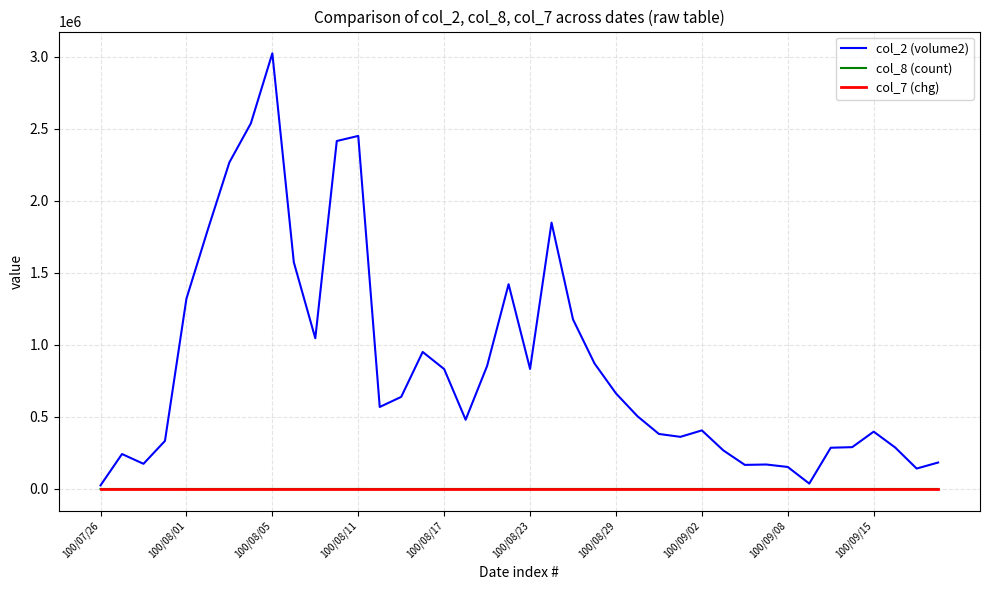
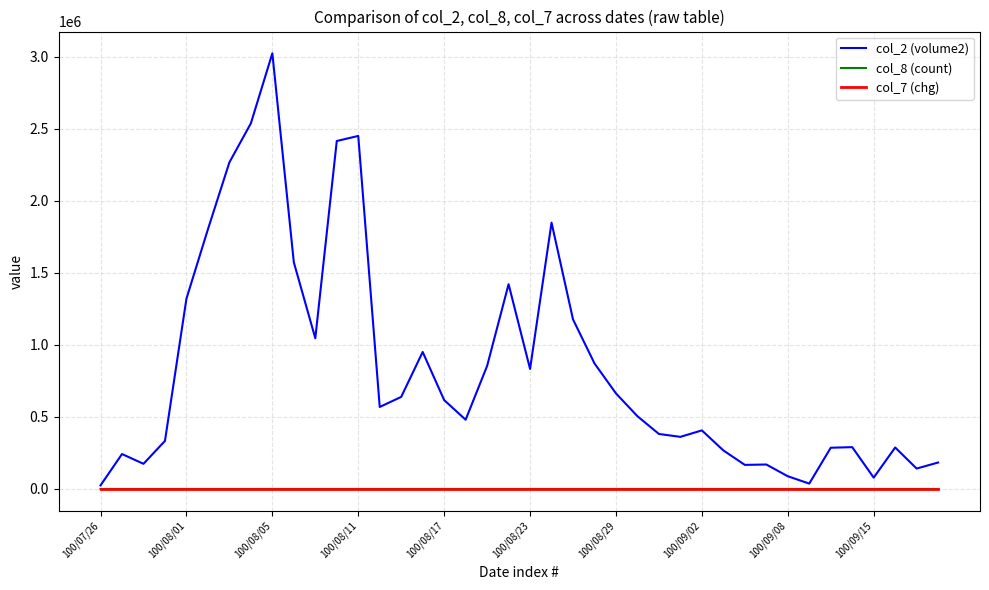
col_2 (volume2), 100/08/17: 830000 -> 620000
col_2 (volume2), 100/09/08: 150000 -> 90000
col_2 (volume2), 100/09/15: 400000 -> 80000
